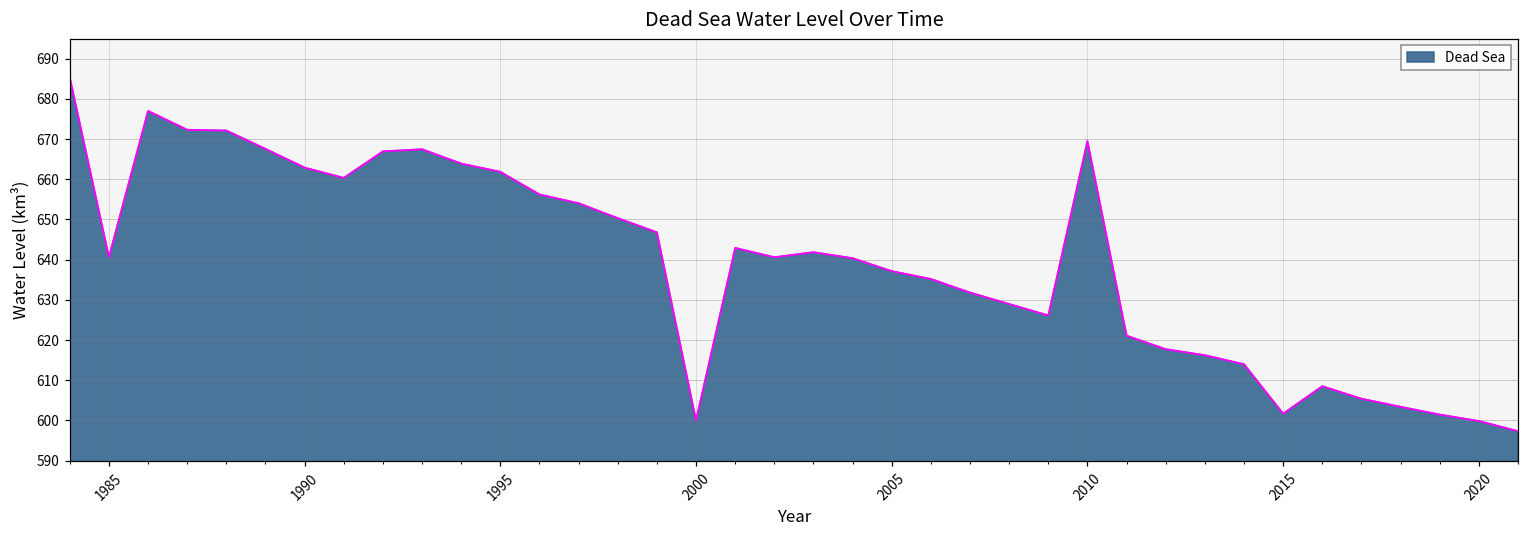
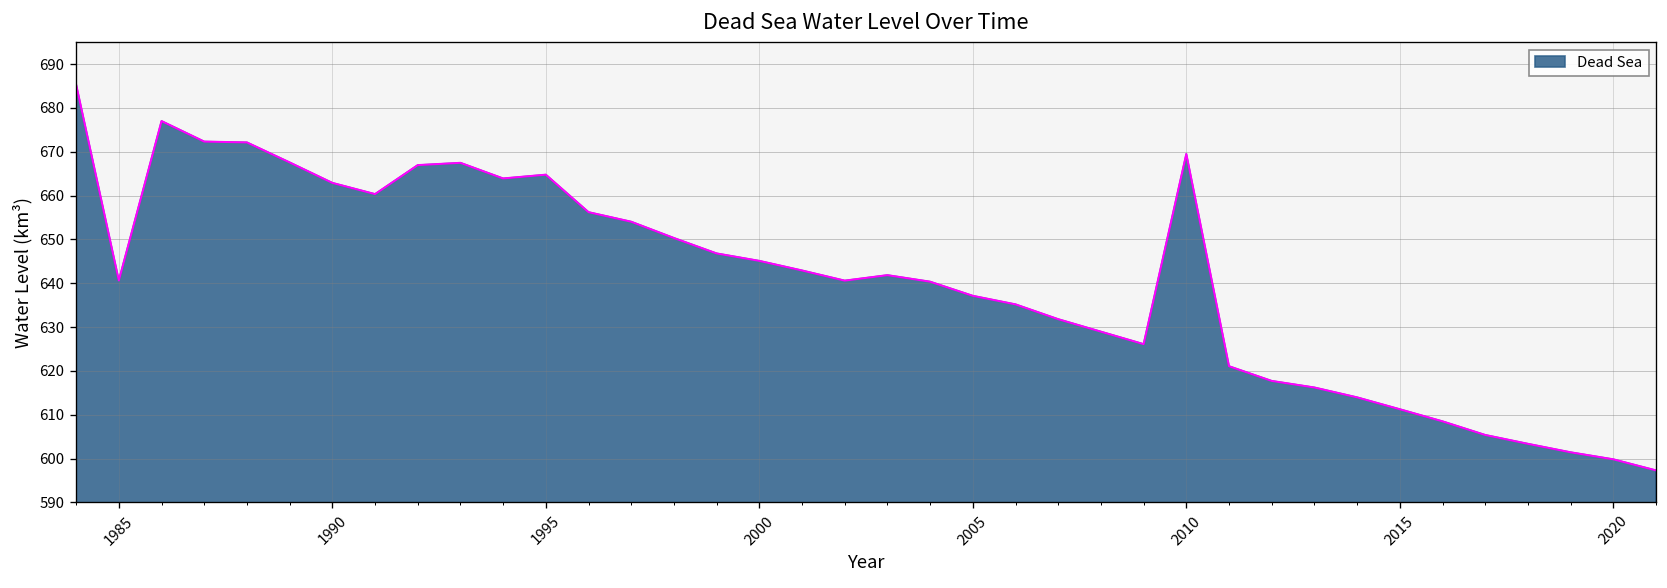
1995: 662 -> 665
2000: 600 -> 645
2015: 602 -> 611
